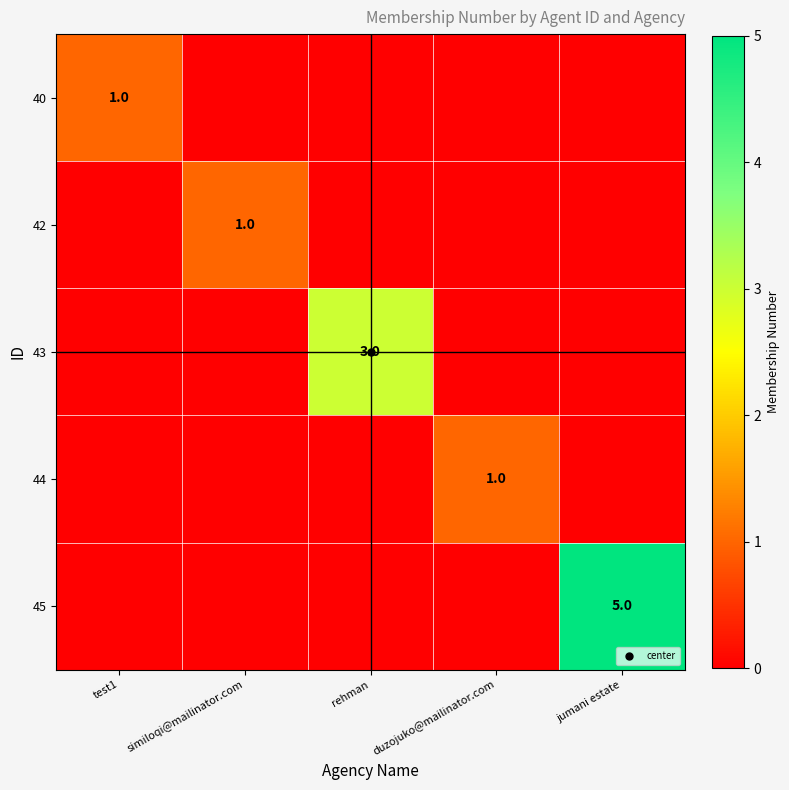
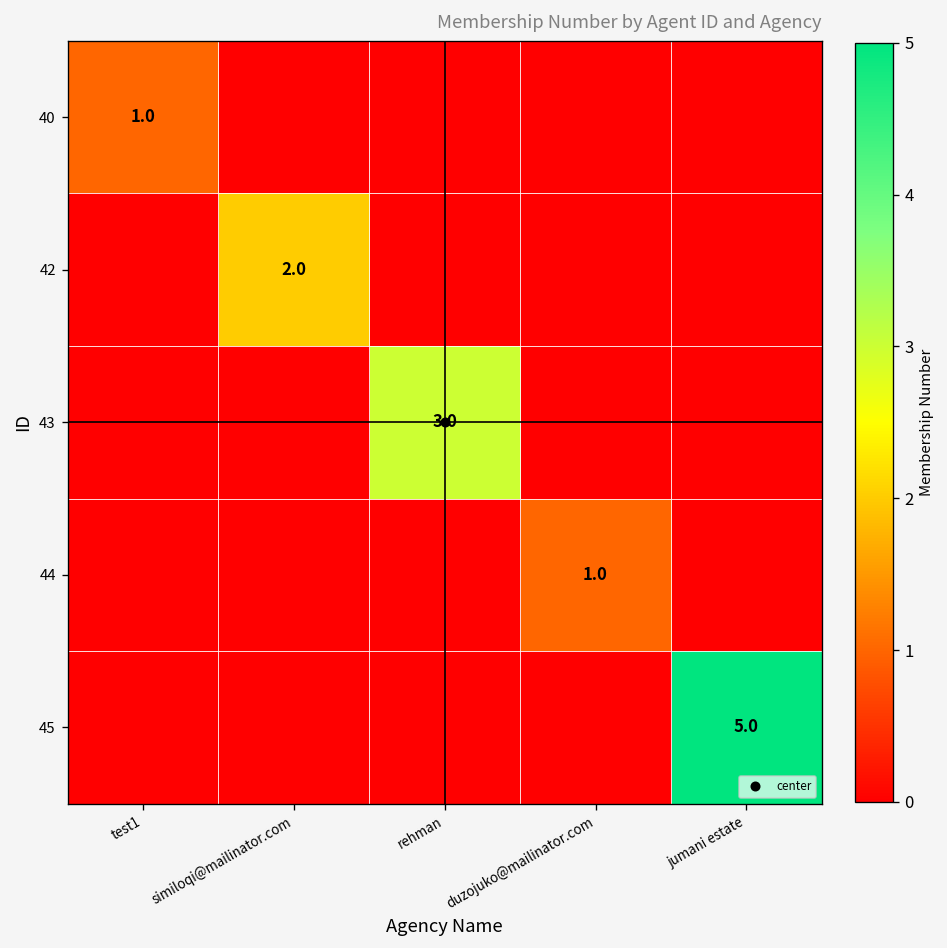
42, similoqi@mailinator.com: 1.0 -> 2.0
